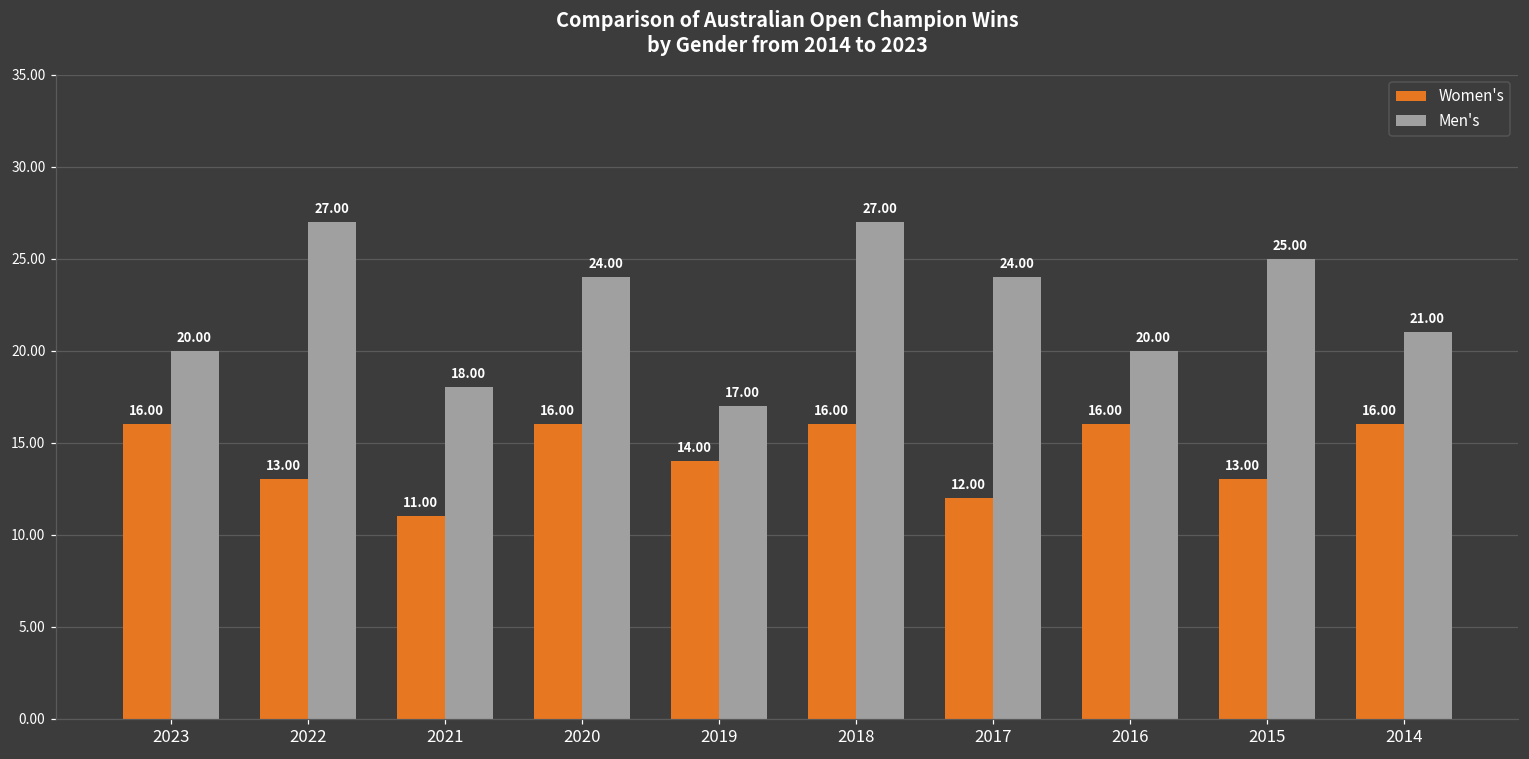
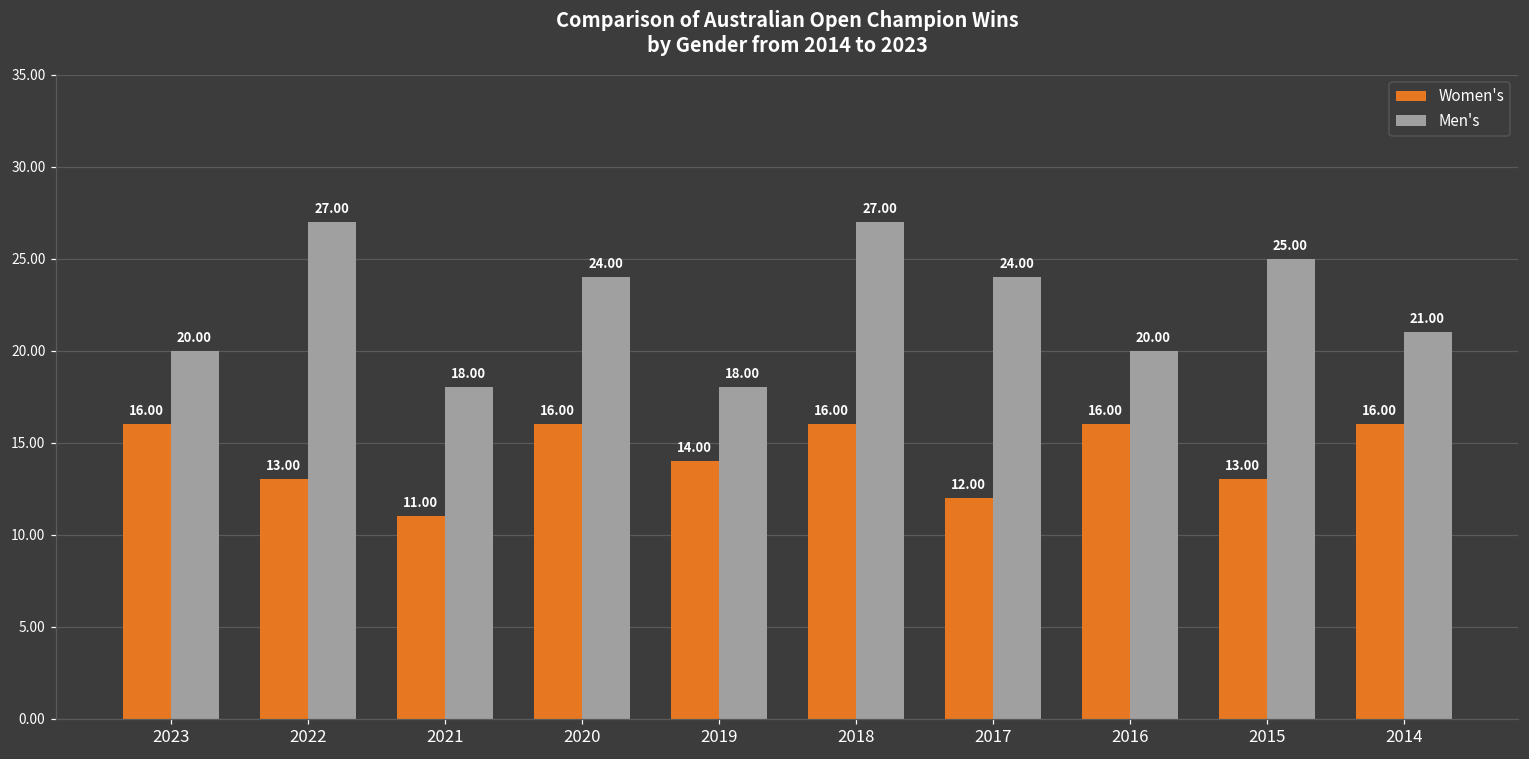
Men's, 2019: 17.00 -> 18.00
